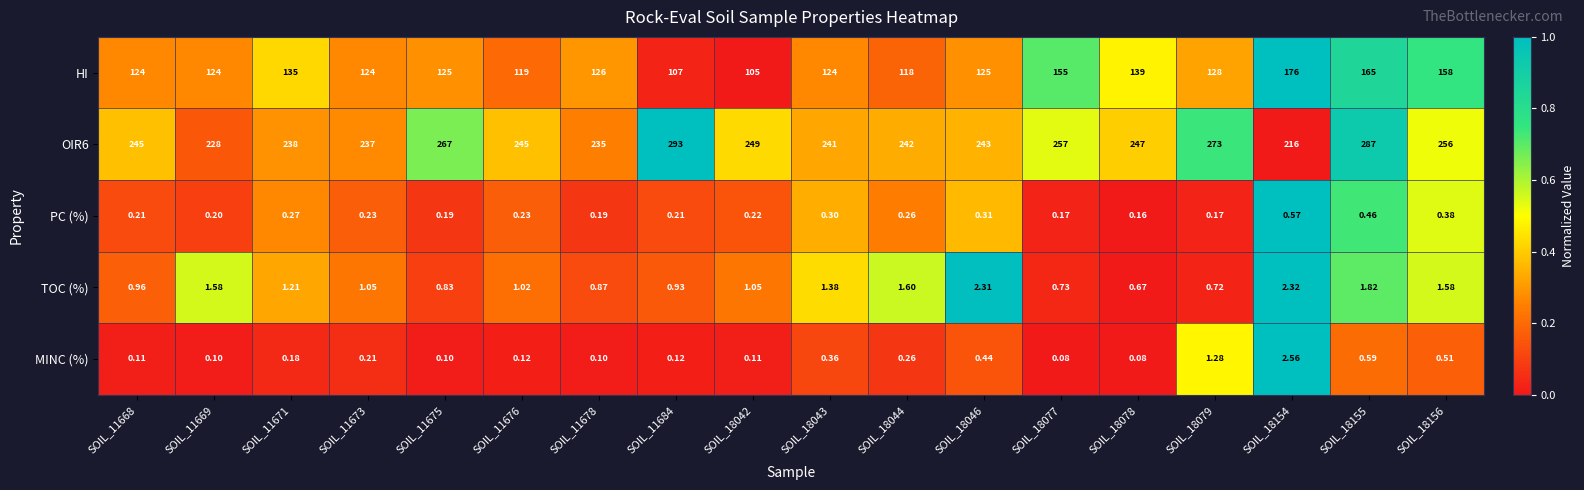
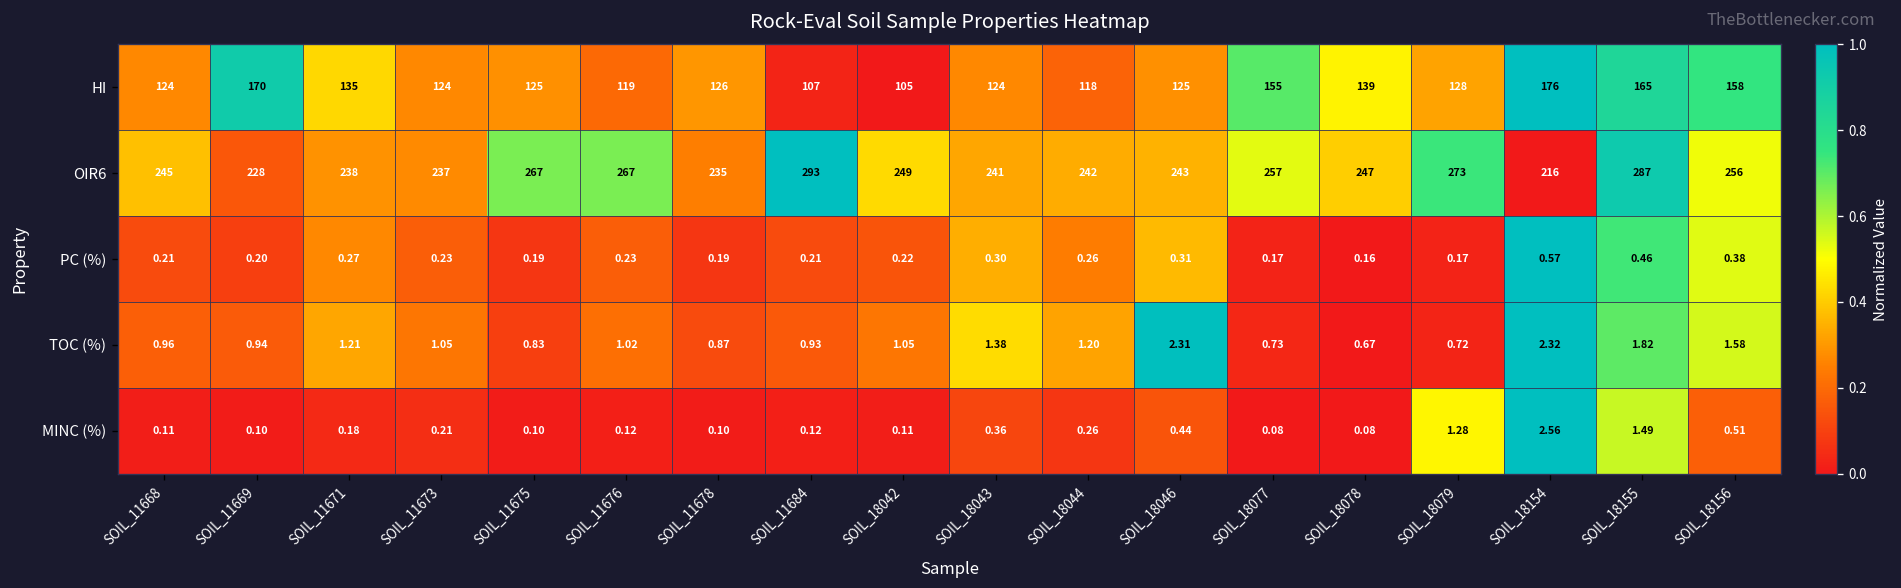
HI, SOIL_11669: 124 -> 170
OIR6, SOIL_11676: 245 -> 267
TOC (%), SOIL_11669: 1.58 -> 0.94
TOC (%), SOIL_18044: 1.60 -> 1.20
MINC (%), SOIL_18155: 0.59 -> 1.49
